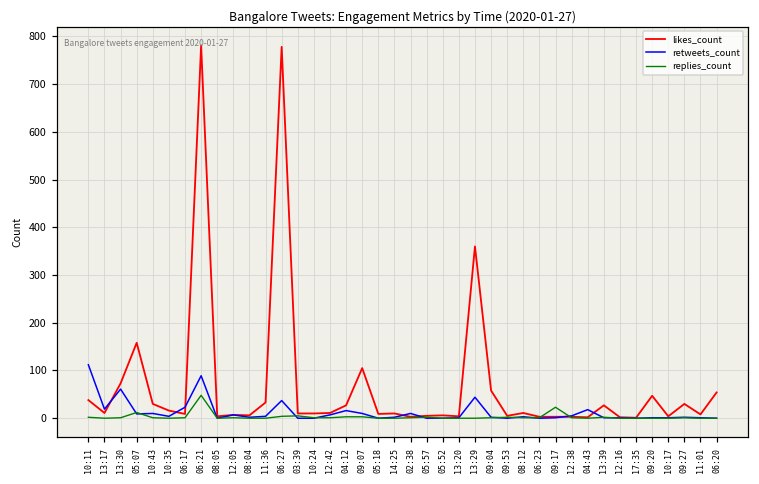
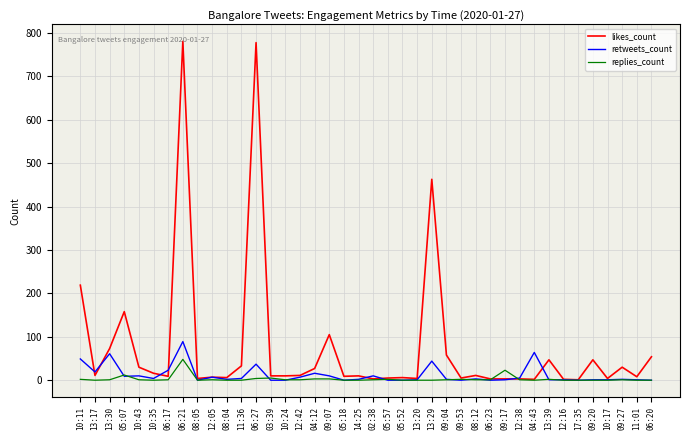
likes_count, 10:11: 40 -> 220
retweets_count, 10:11: 110 -> 50
likes_count, 13:29: 360 -> 460
retweets_count, 04:43: 20 -> 60
likes_count, 13:39: 30 -> 50
